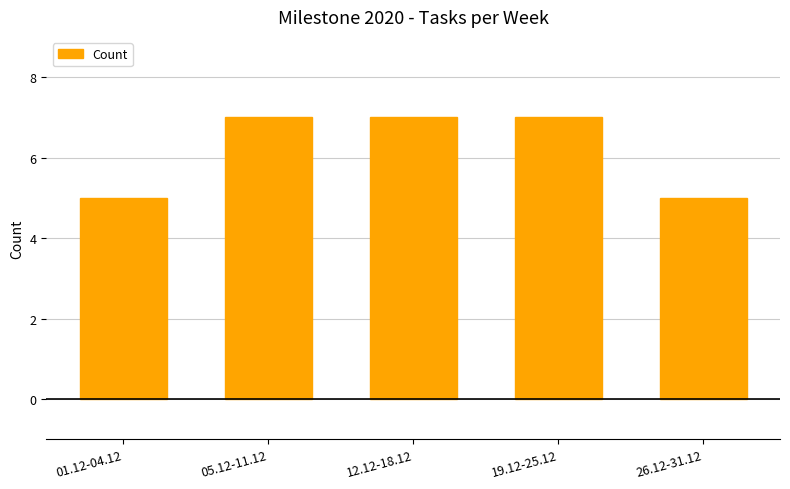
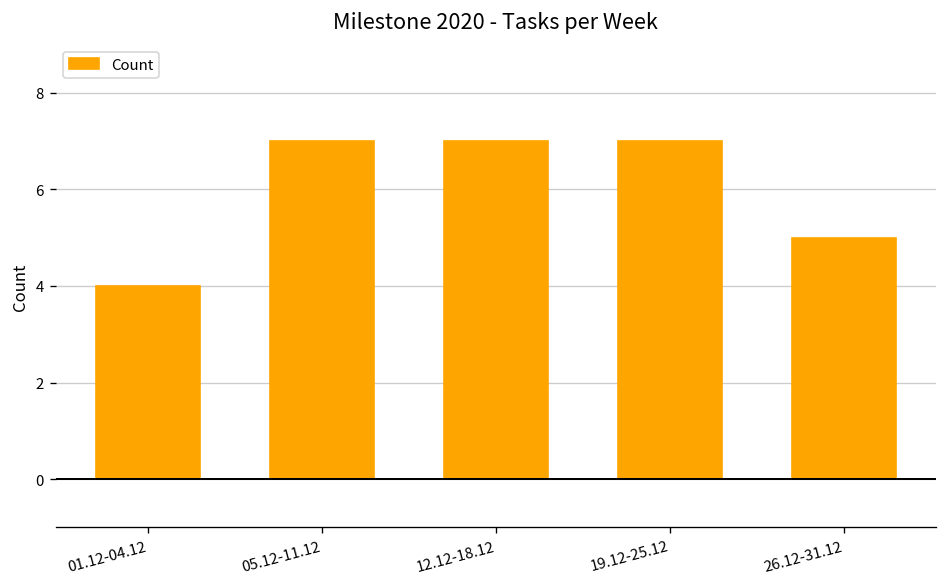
01.12-04.12: 5 -> 4
